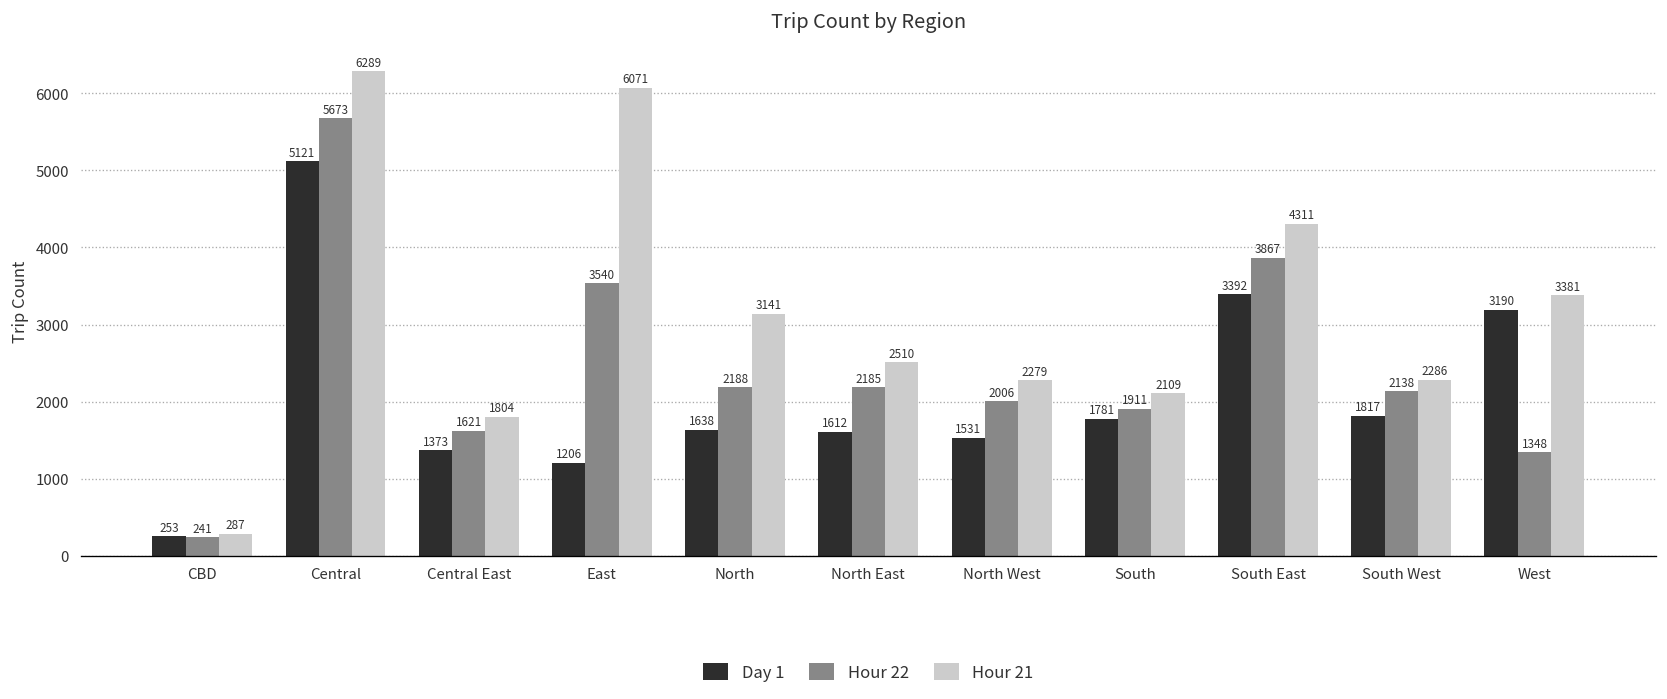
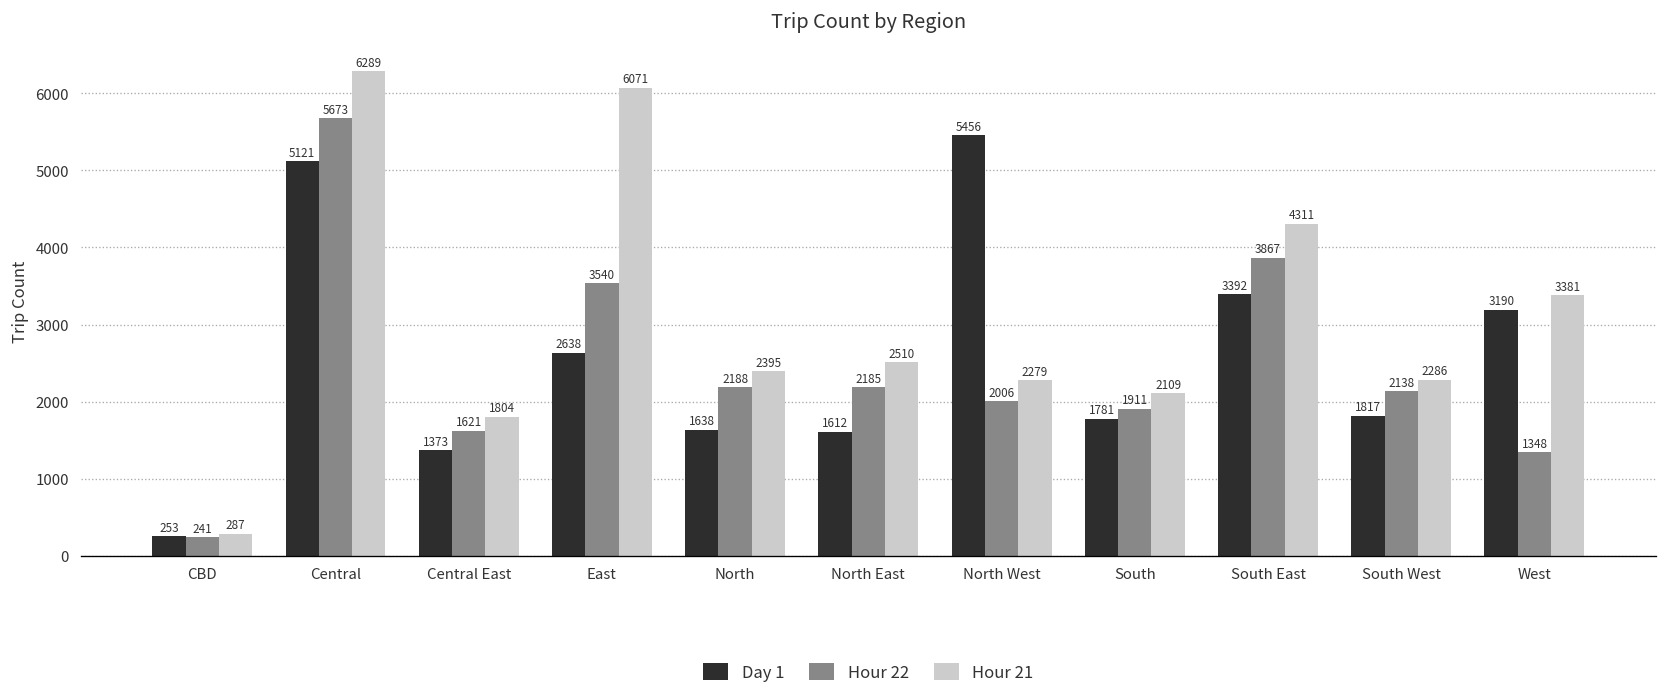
Day 1, East: 1206 -> 2638
Hour 21, North: 3141 -> 2395
Day 1, North West: 1531 -> 5456
